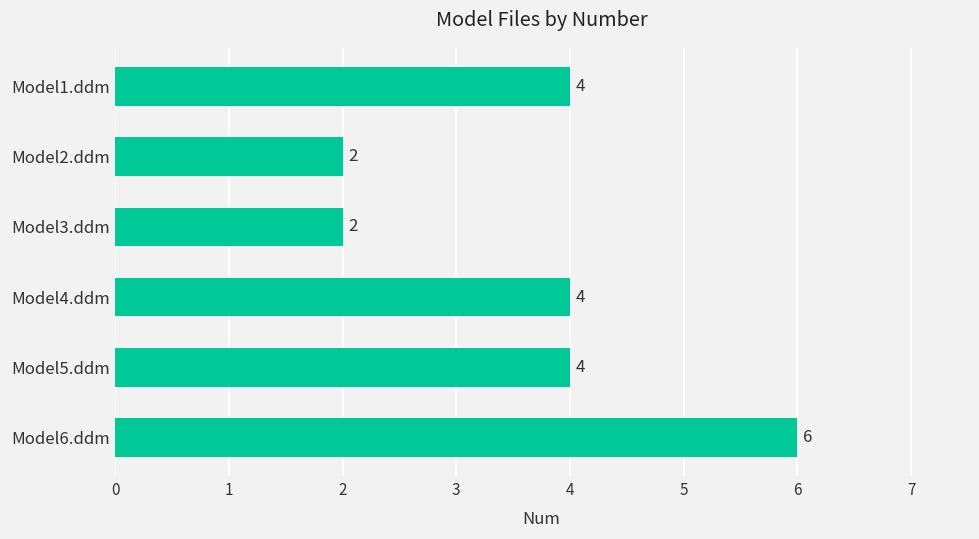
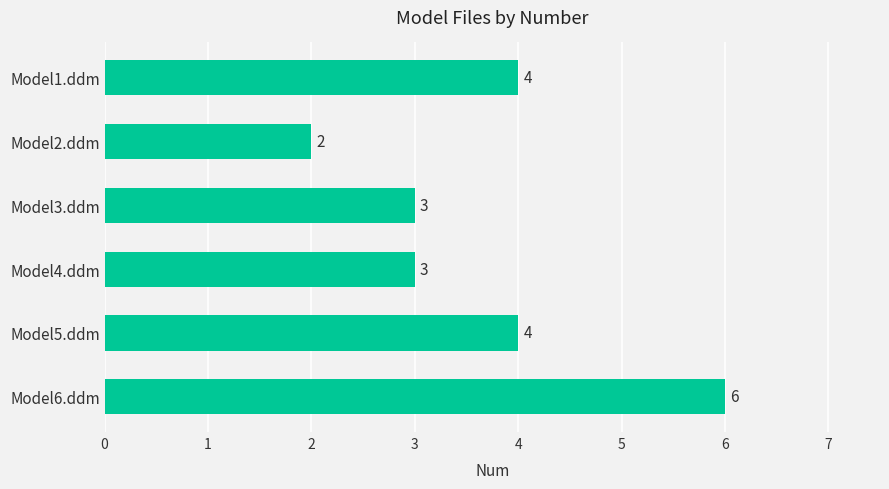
Model3.ddm: 2 -> 3
Model4.ddm: 4 -> 3
